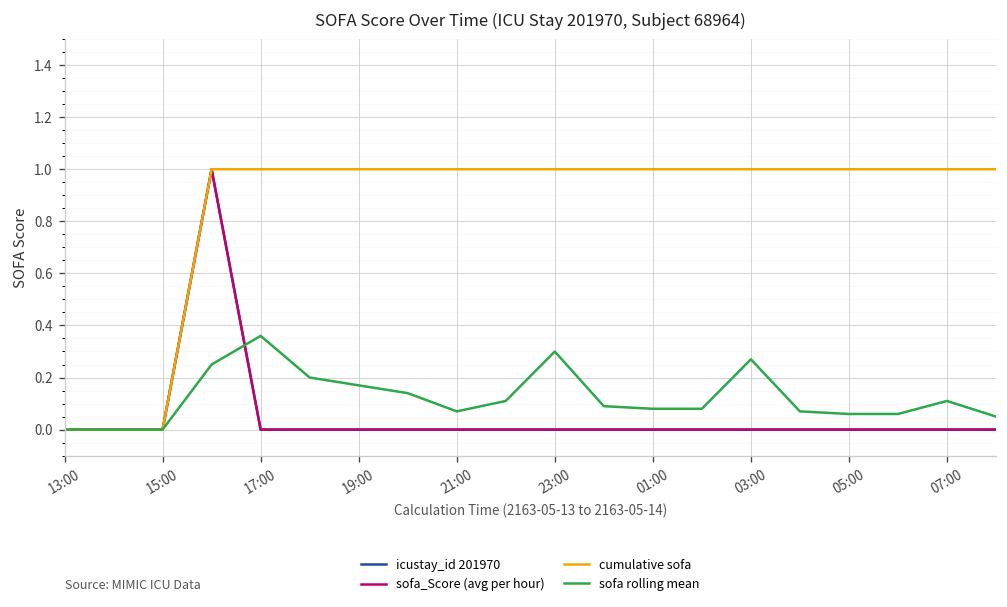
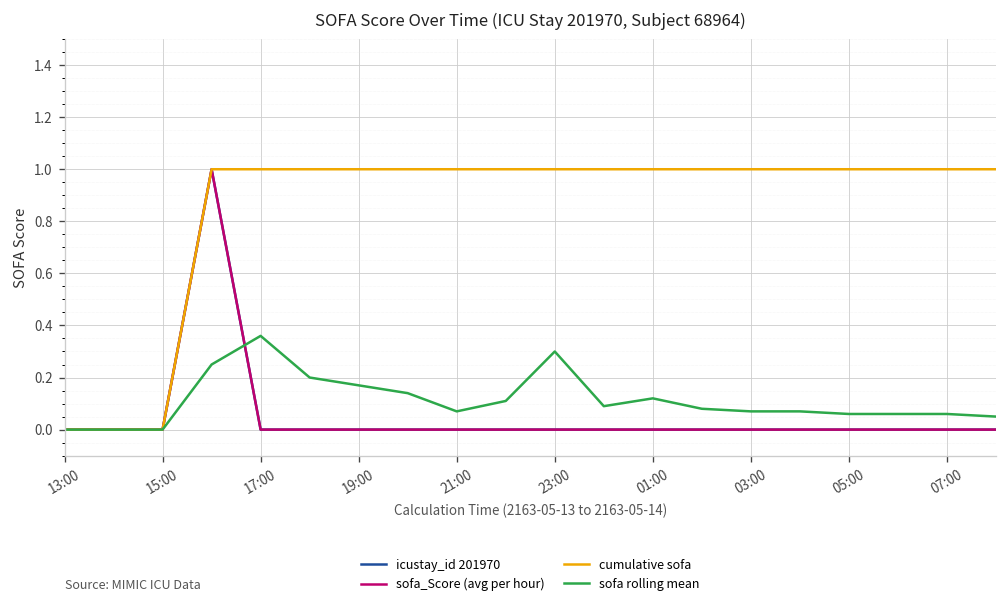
sofa rolling mean, 01:00: 0.08 -> 0.12
sofa rolling mean, 03:00: 0.27 -> 0.07
sofa rolling mean, 07:00: 0.11 -> 0.06
